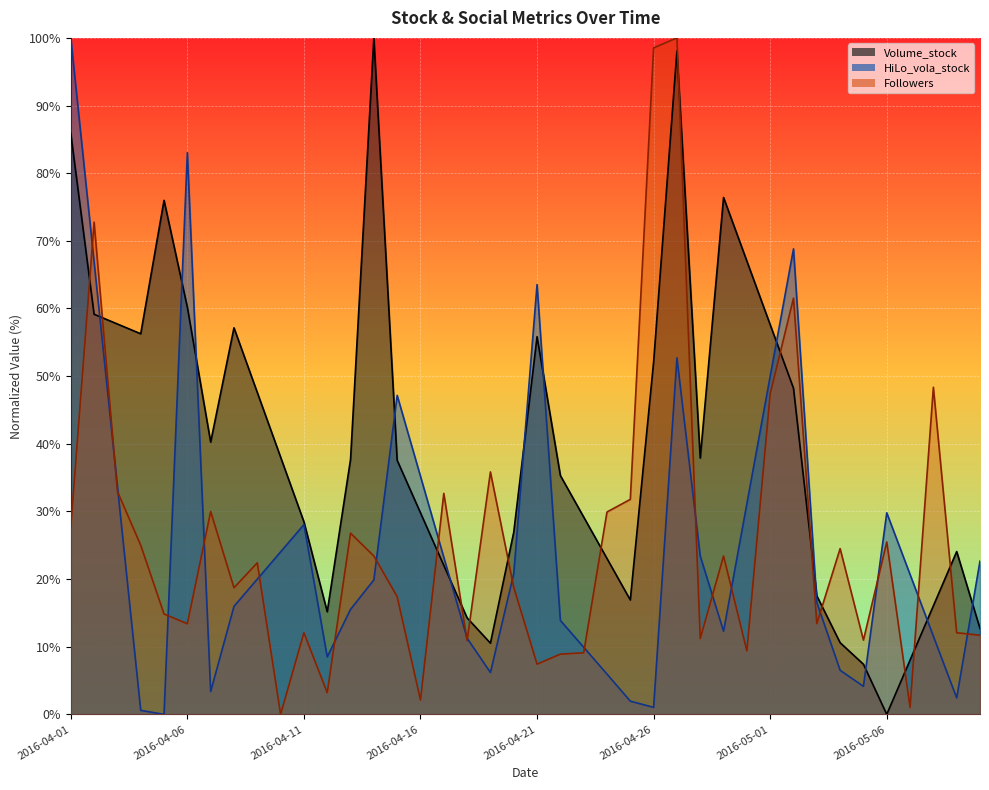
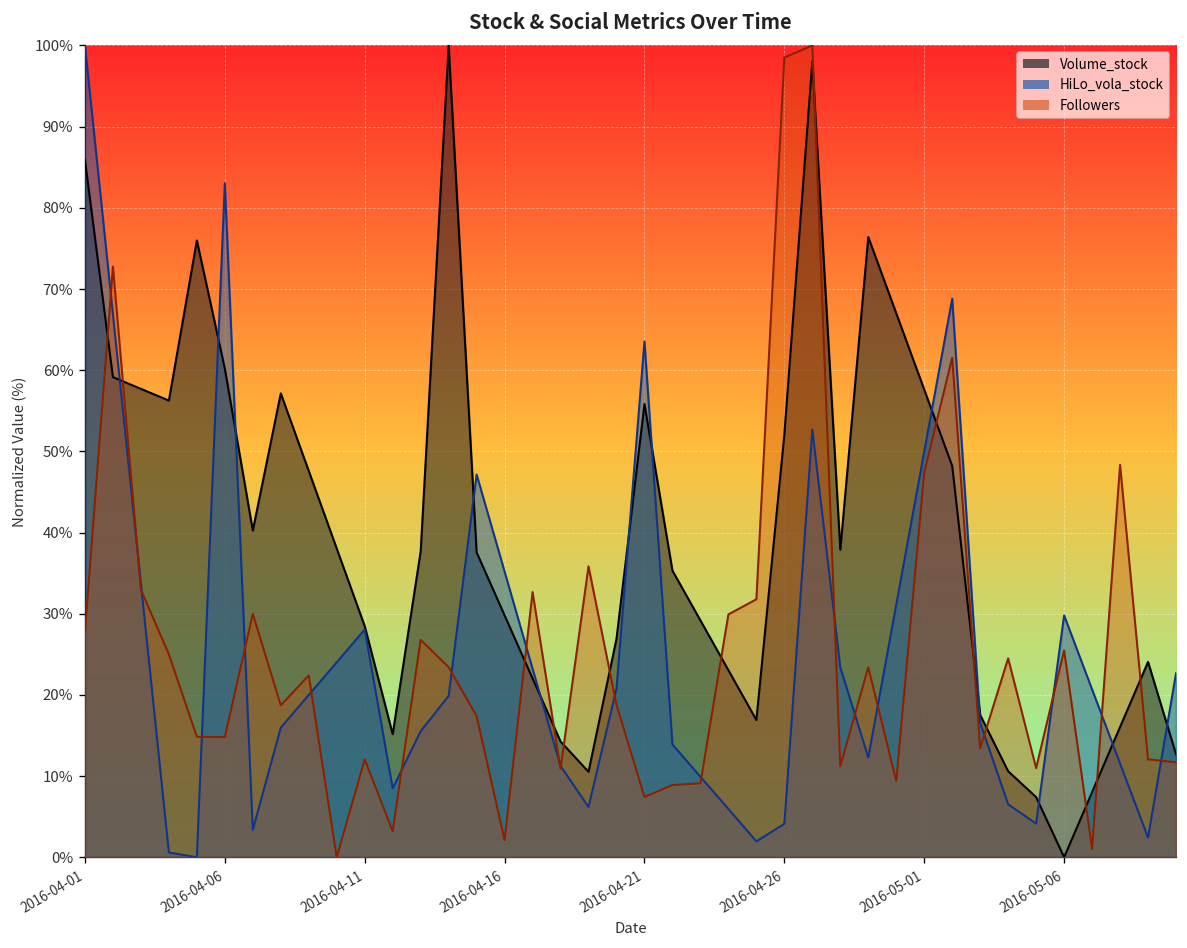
Followers, 2016-04-06: 13% -> 15%
HiLo_vola_stock, 2016-04-26: 1% -> 4%
